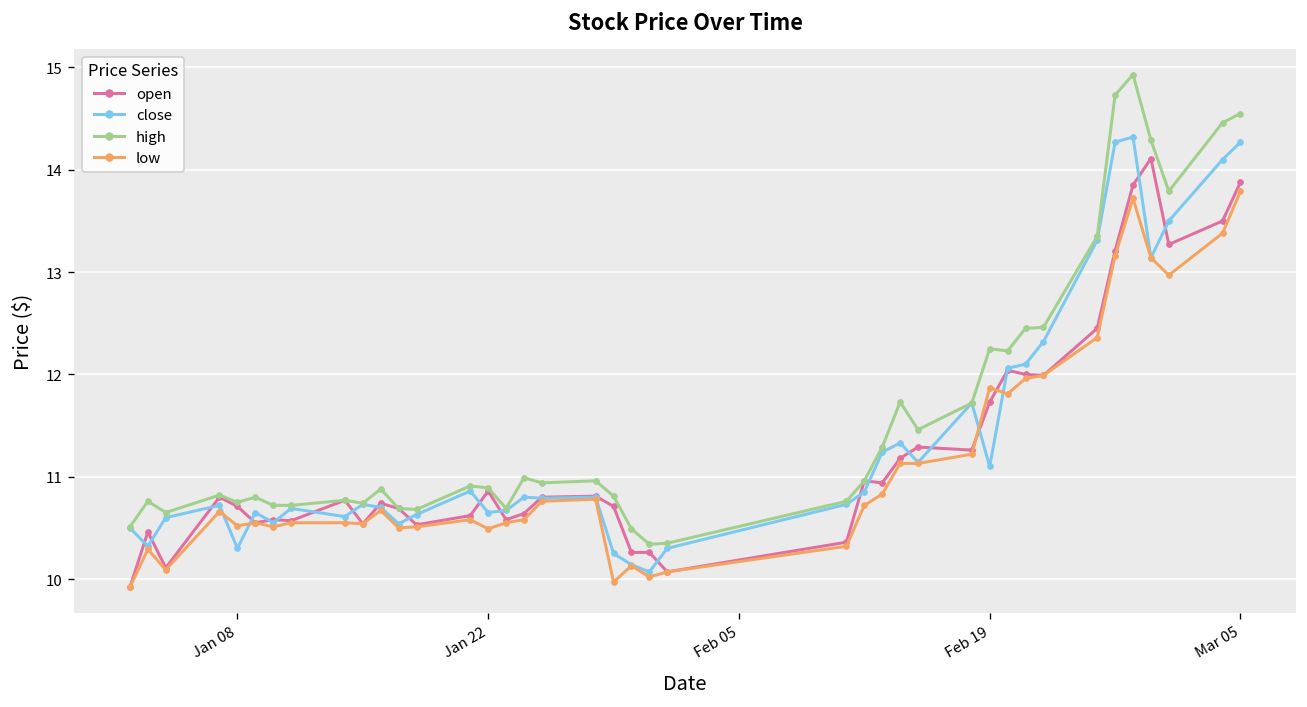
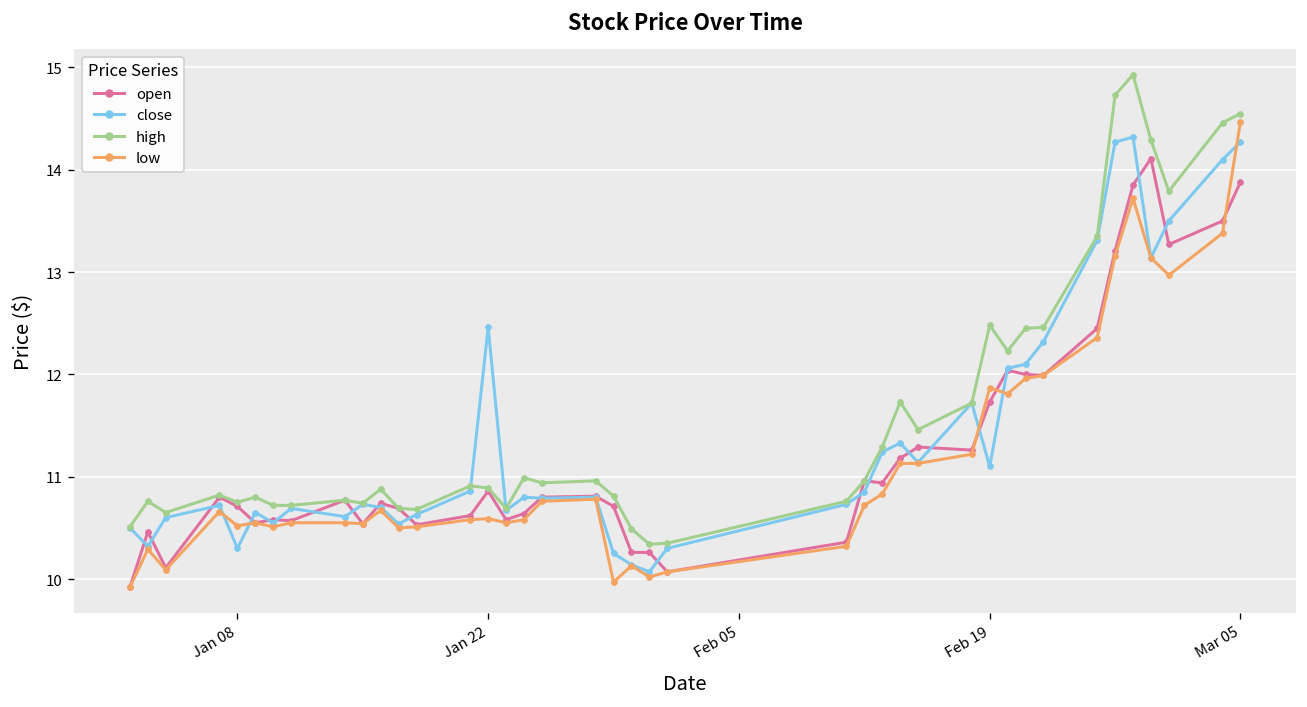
close, Jan 22: 10.7 -> 12.5
low, Jan 22: 10.5 -> 10.6
high, Feb 19: 12.3 -> 12.5
low, Mar 05: 13.8 -> 14.5
